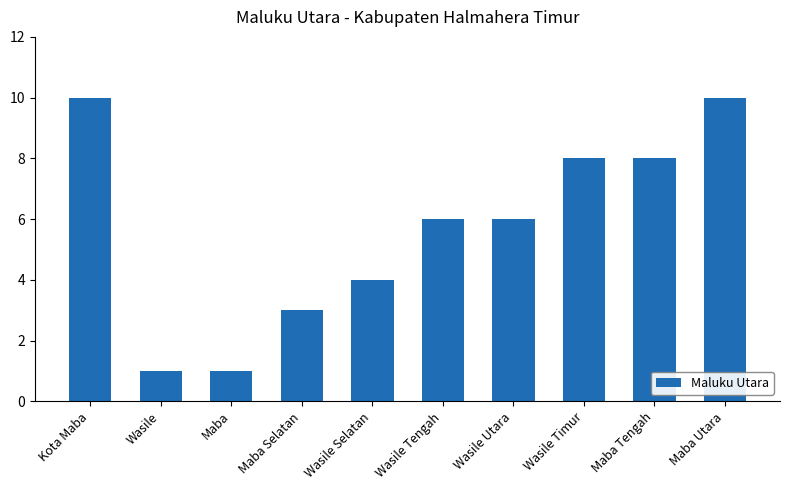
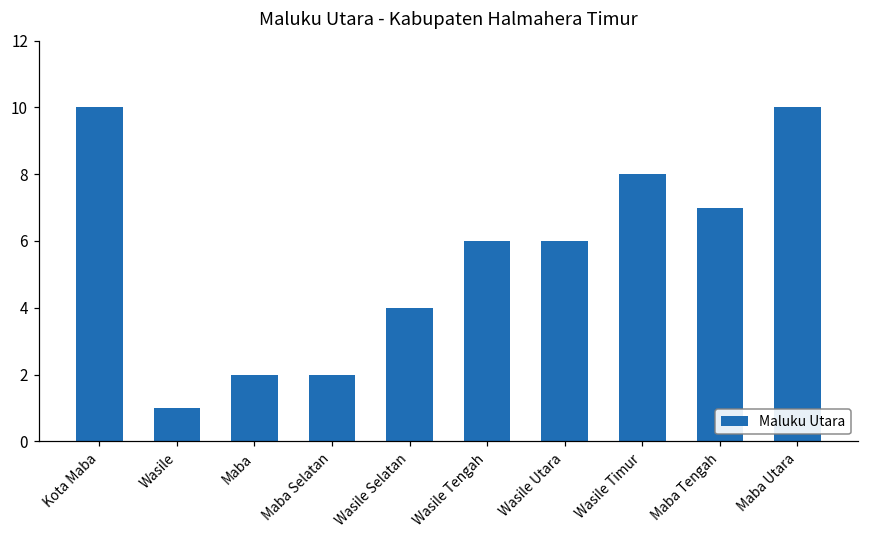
Maba: 1 -> 2
Maba Selatan: 3 -> 2
Maba Tengah: 8 -> 7
